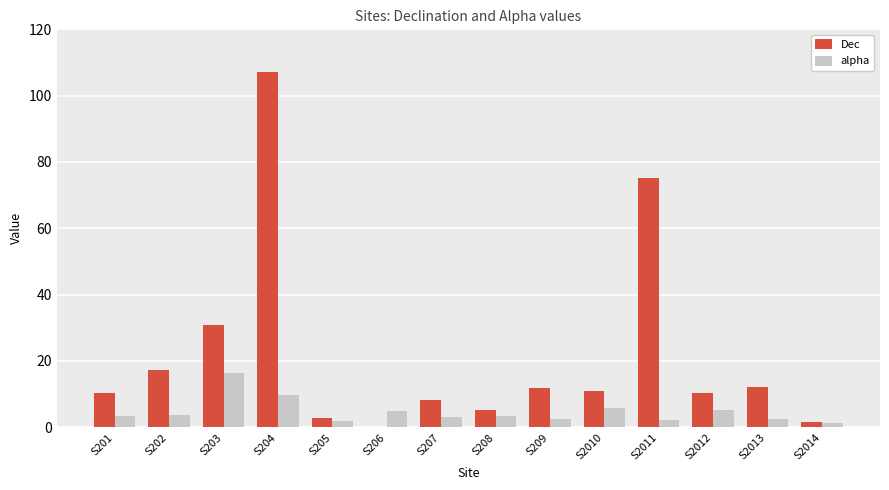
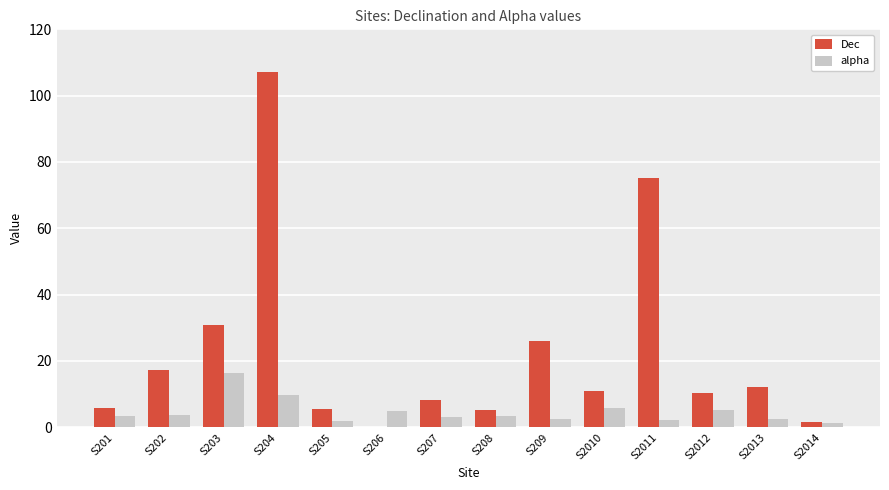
Dec, S201: 10 -> 6
Dec, S205: 3 -> 6
Dec, S209: 12 -> 26
